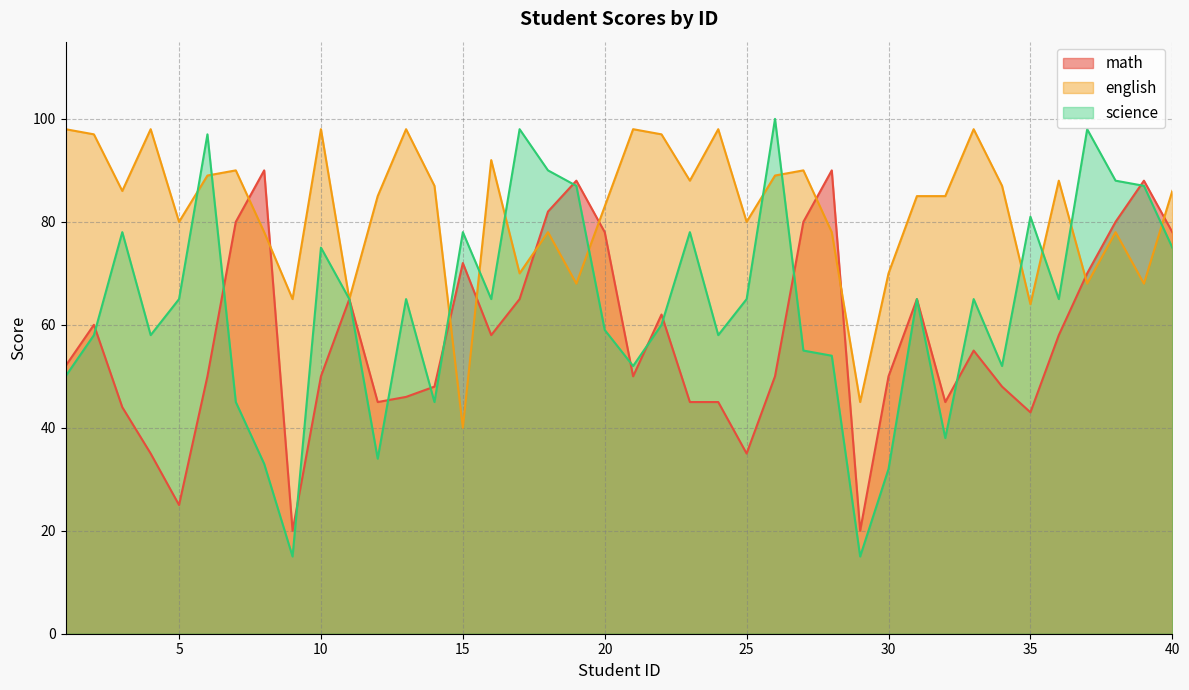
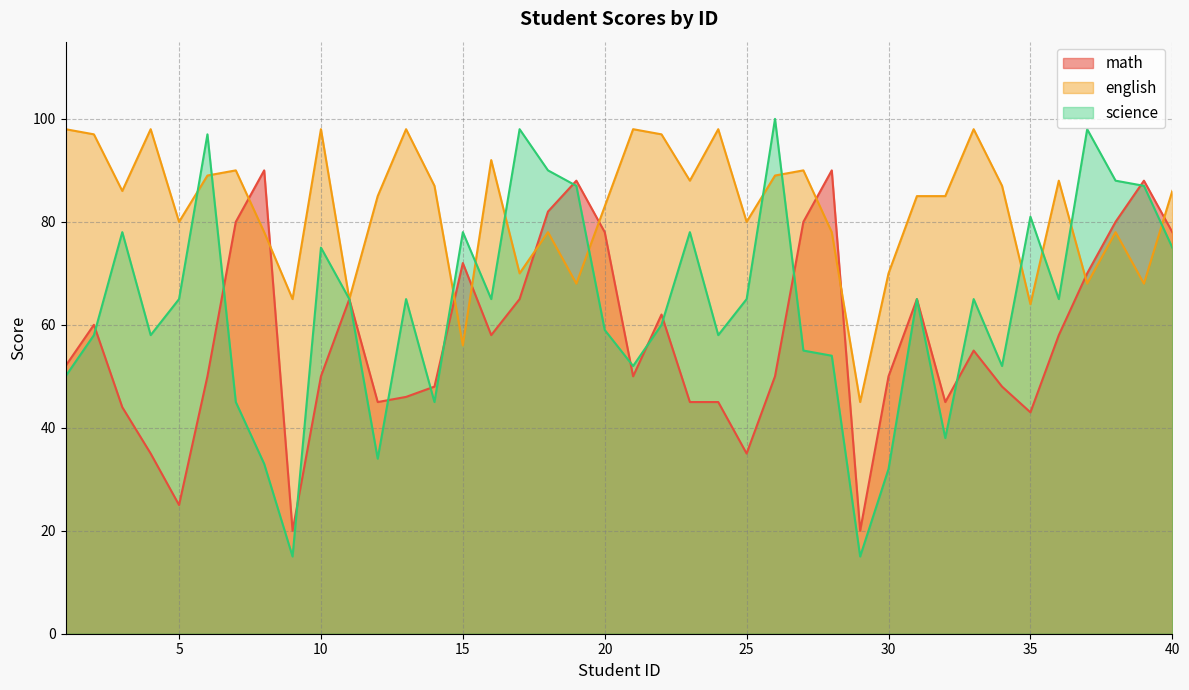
english, 15: 40 -> 56
